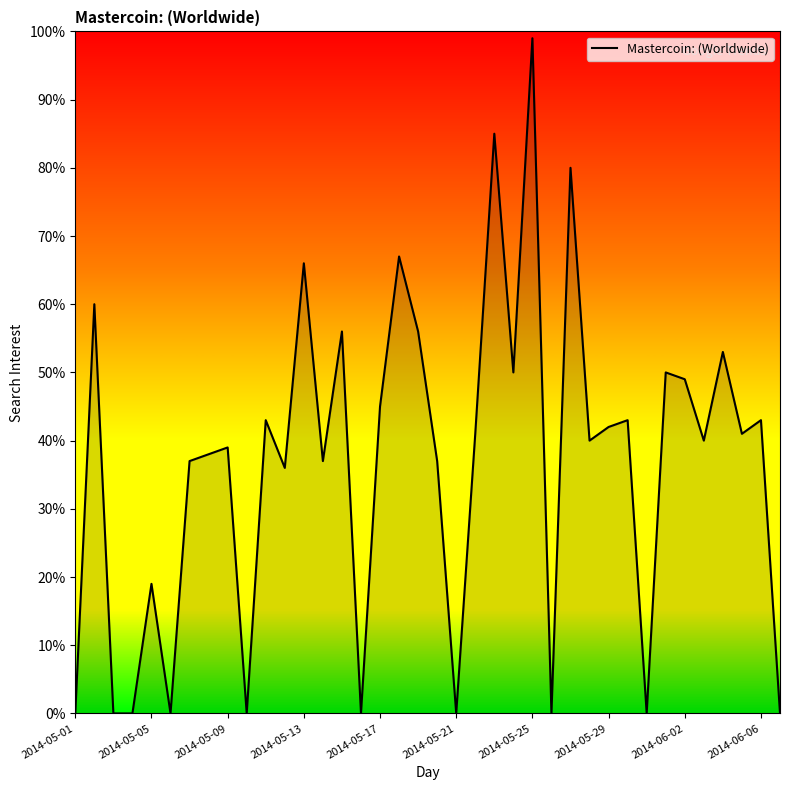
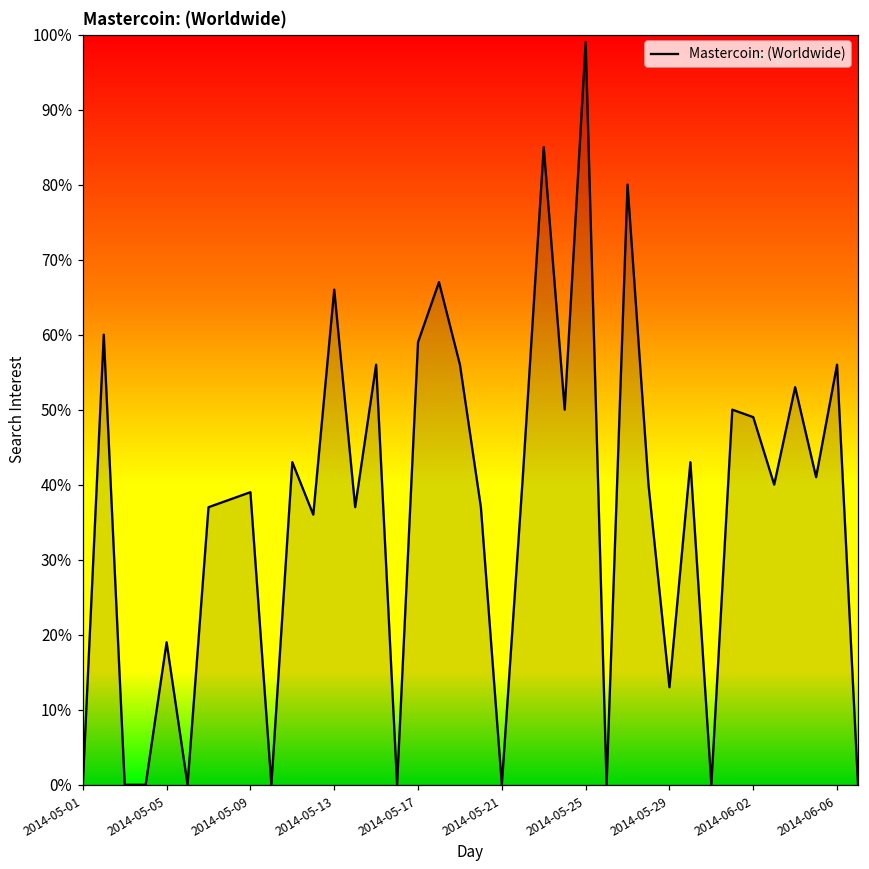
2014-05-17: 45% -> 59%
2014-05-29: 42% -> 13%
2014-06-06: 43% -> 56%
